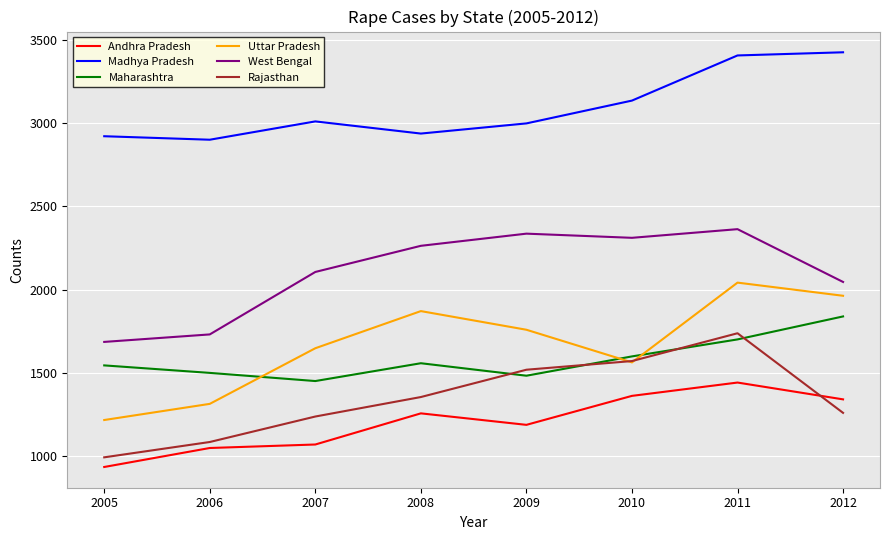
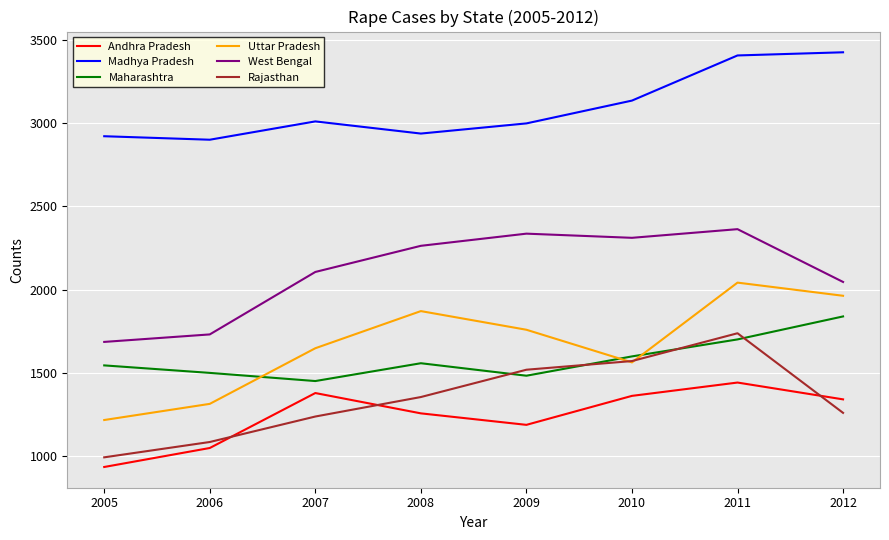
Andhra Pradesh, 2007: 1070 -> 1380
